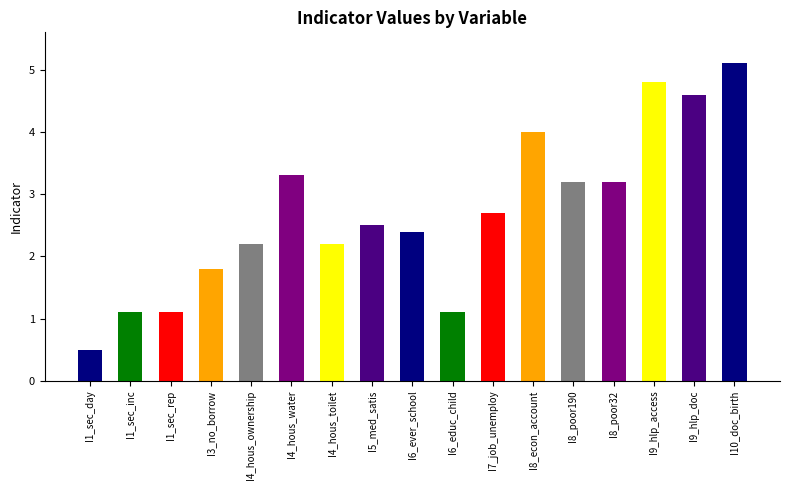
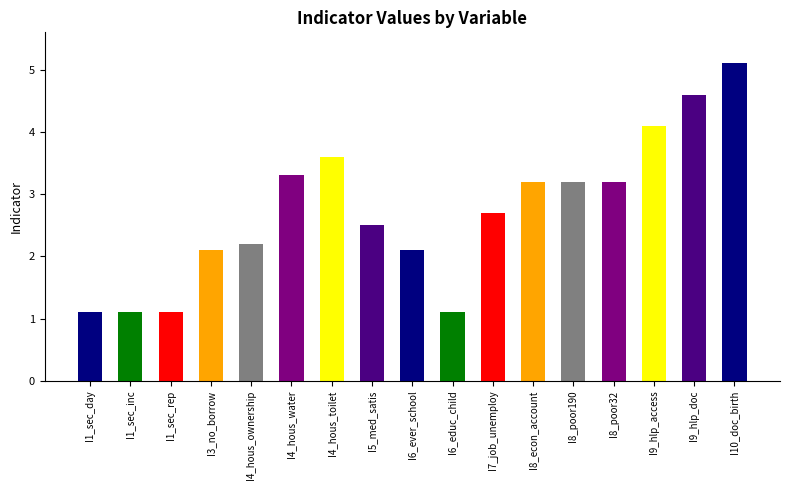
I1_sec_day: 0.5 -> 1.1
I3_no_borrow: 1.8 -> 2.1
I4_hous_toilet: 2.2 -> 3.6
I6_ever_school: 2.4 -> 2.1
I8_econ_account: 4.0 -> 3.2
I9_hlp_access: 4.8 -> 4.1
